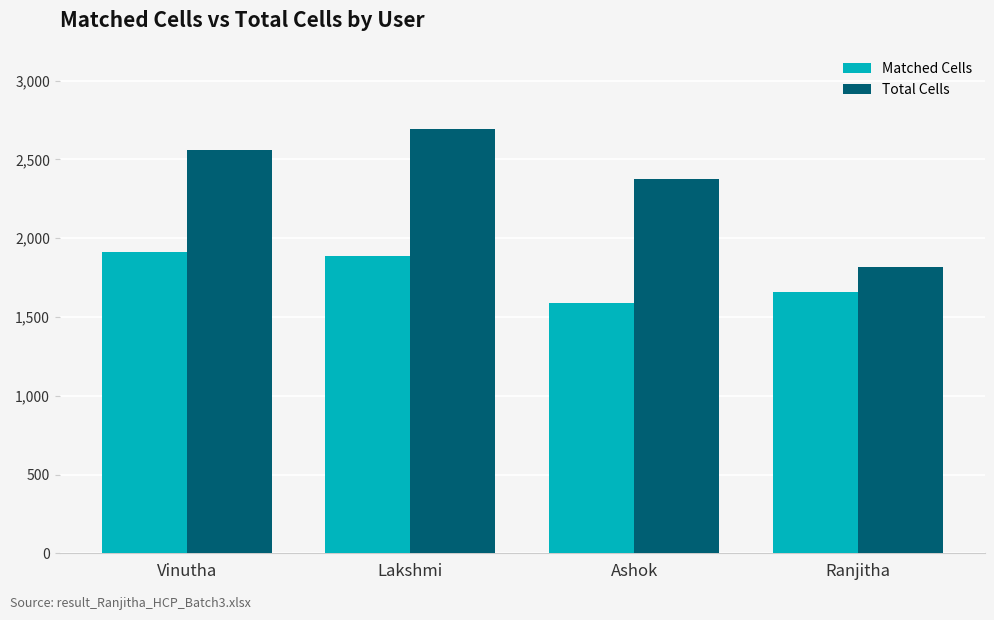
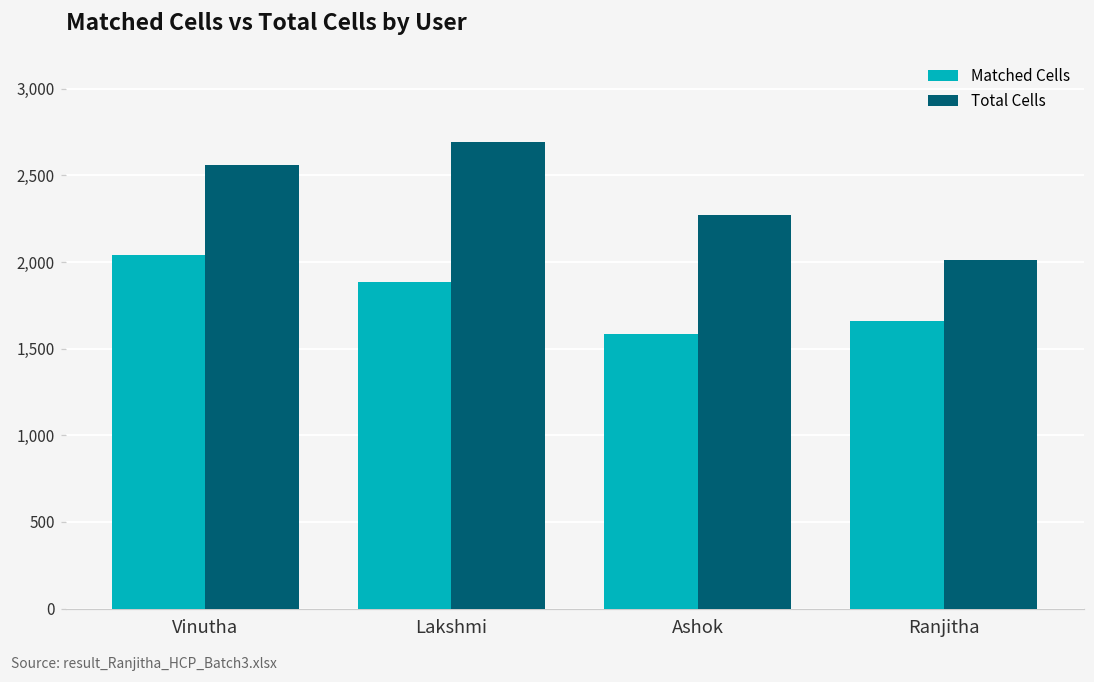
Matched Cells, Vinutha: 1,910 -> 2,040
Total Cells, Ashok: 2,380 -> 2,270
Total Cells, Ranjitha: 1,820 -> 2,010
